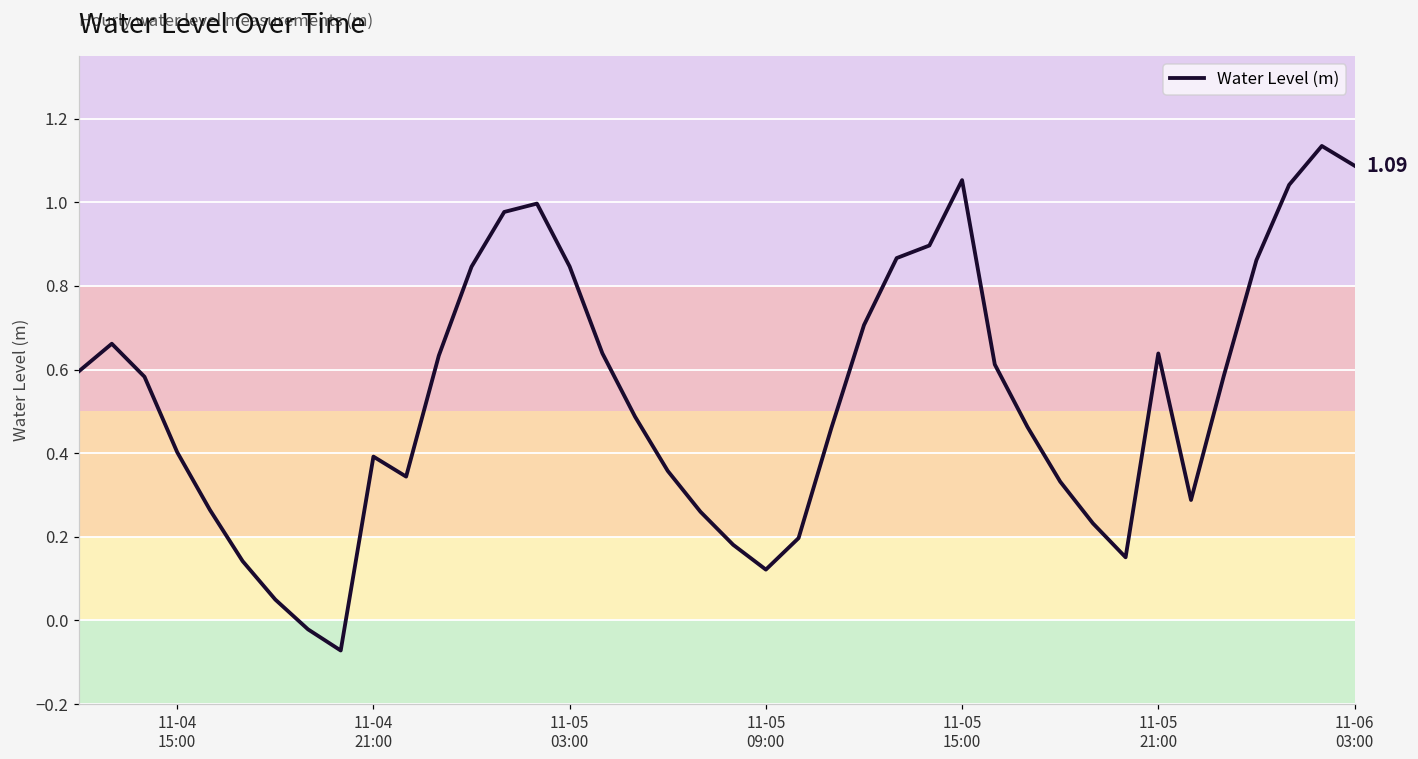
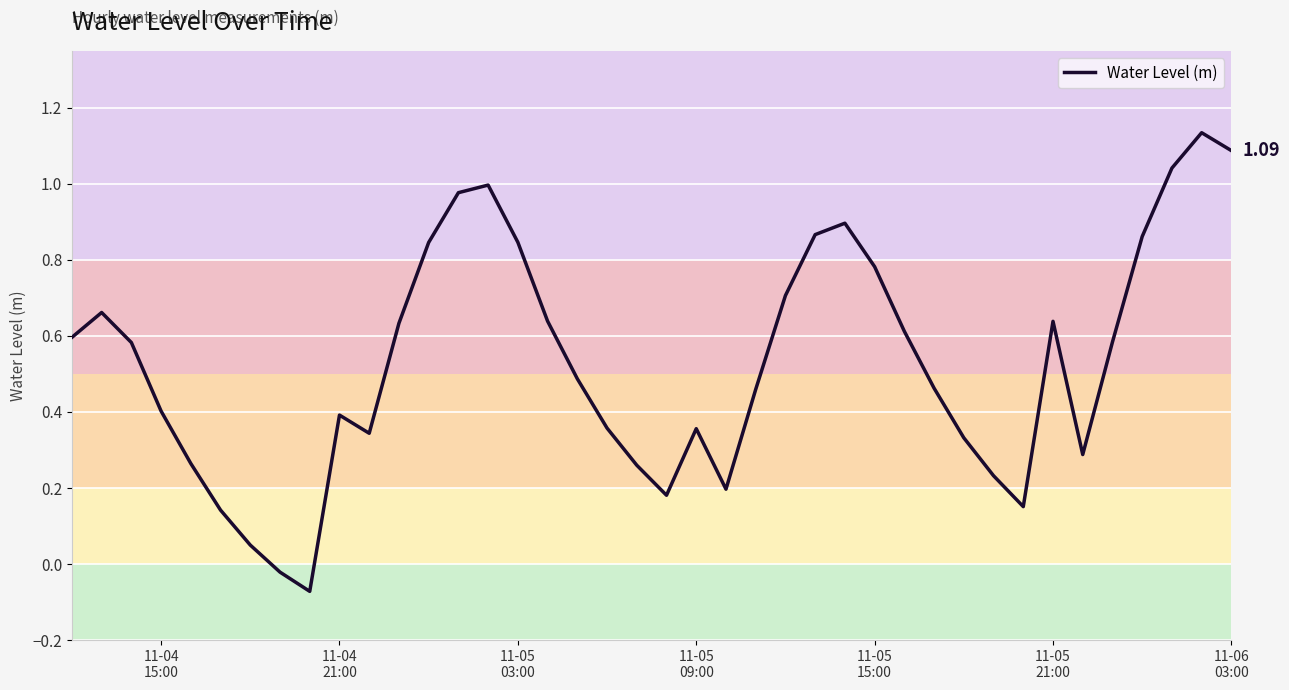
11-05 09:00: 0.12 -> 0.36
11-05 15:00: 1.05 -> 0.78
